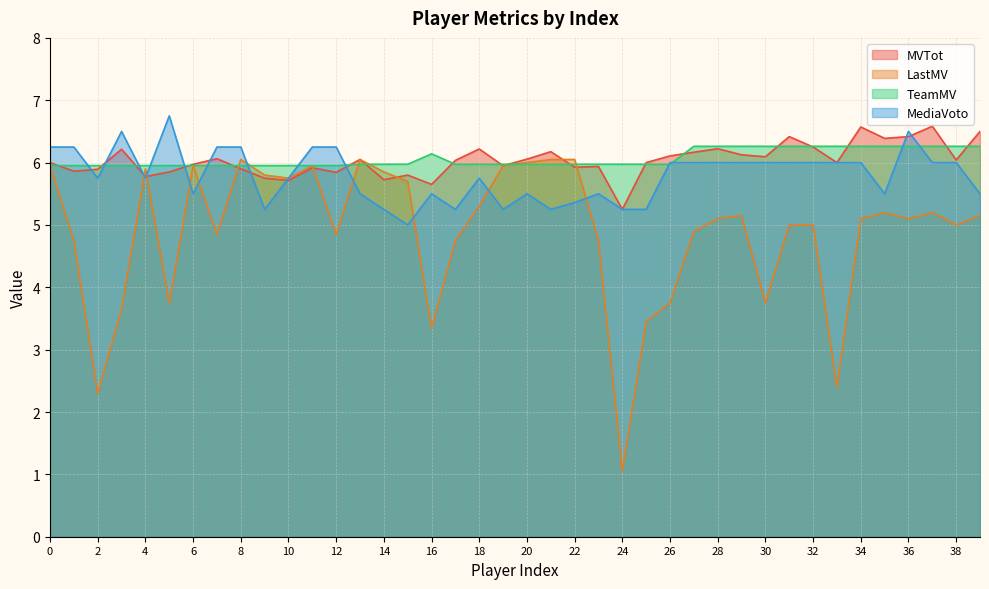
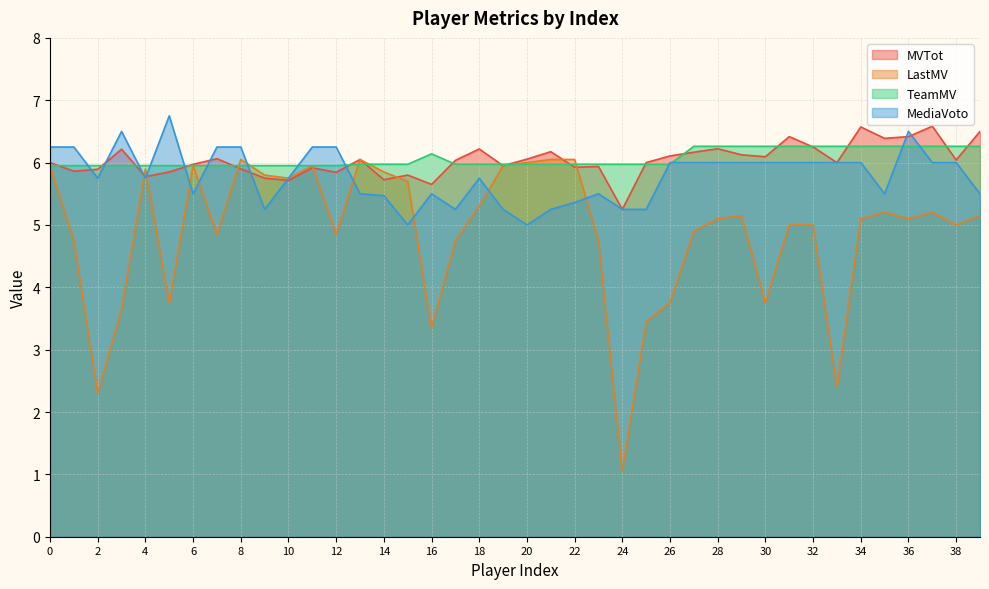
MediaVoto, 14: 5.3 -> 5.5
MediaVoto, 20: 5.5 -> 5.0
